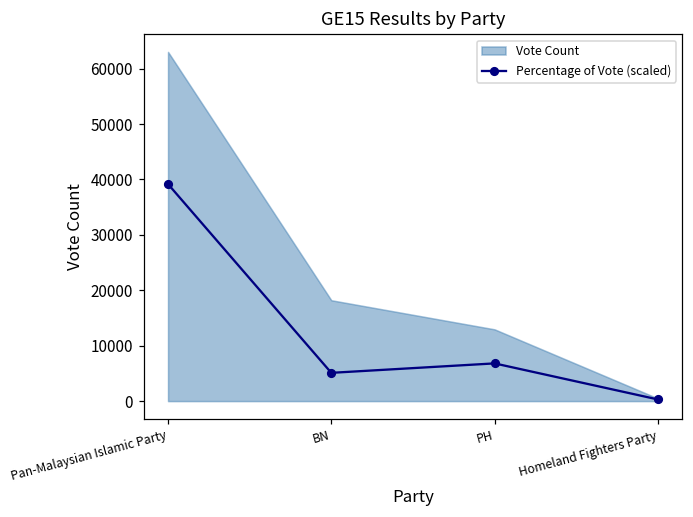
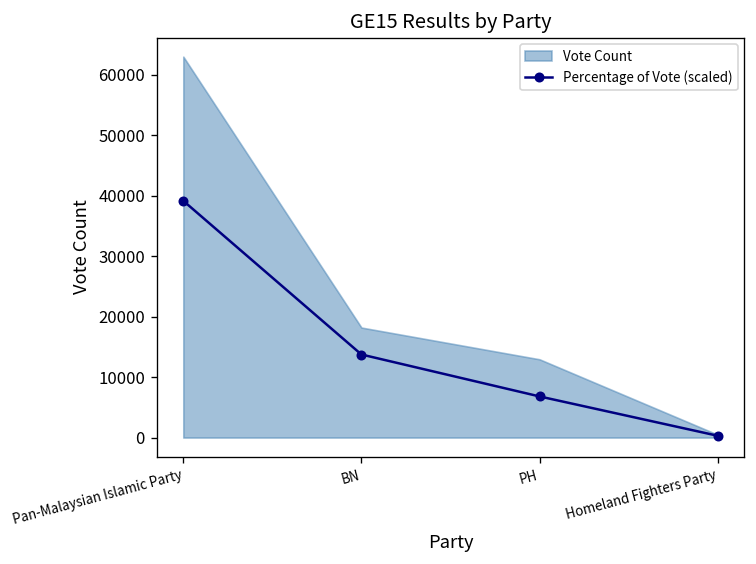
Percentage of Vote (scaled), BN: 5000 -> 14000
